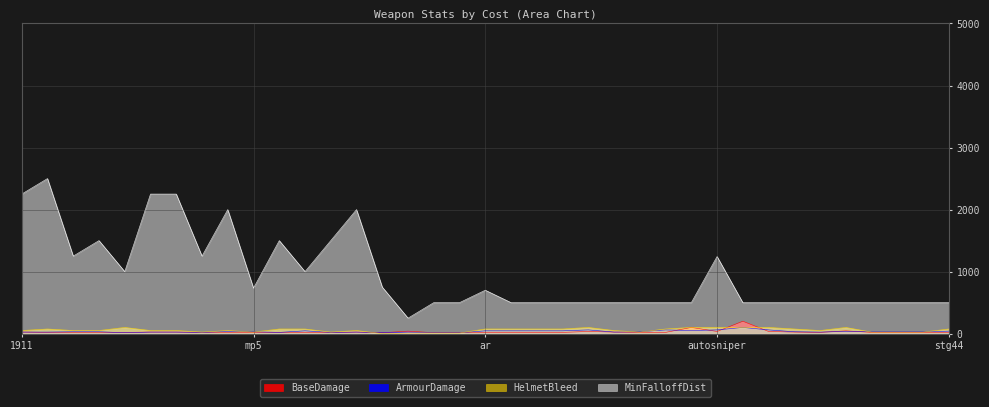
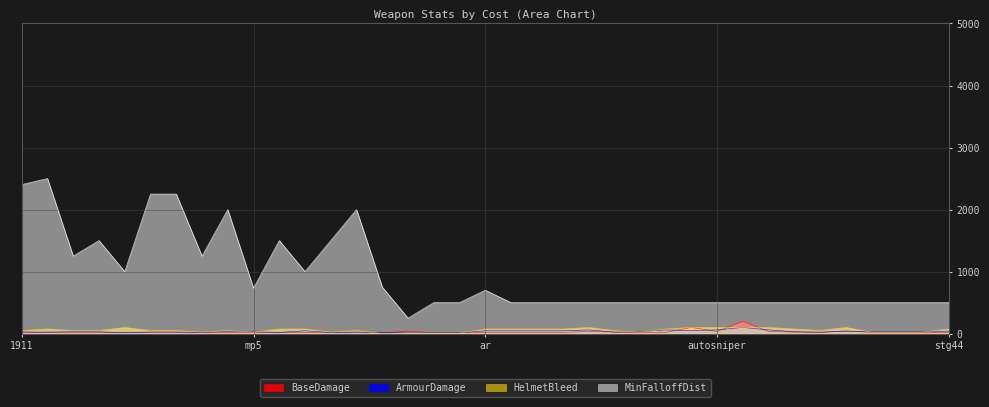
MinFalloffDist, 1911: 2300 -> 2400
MinFalloffDist, autosniper: 1200 -> 500
